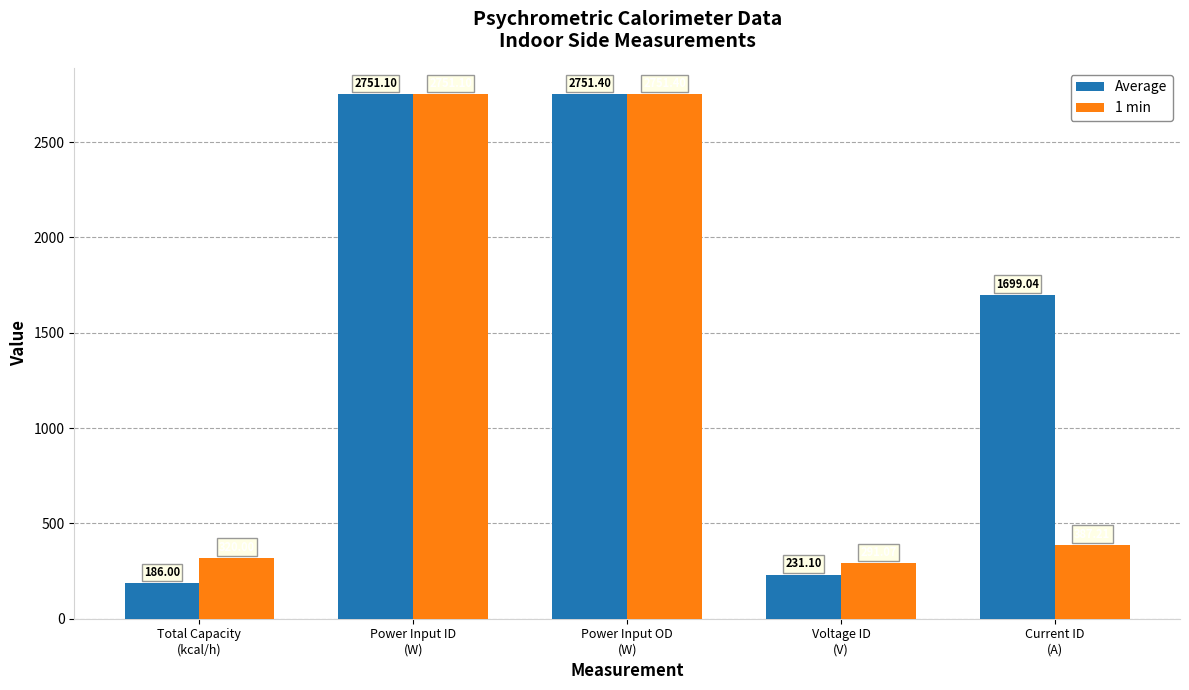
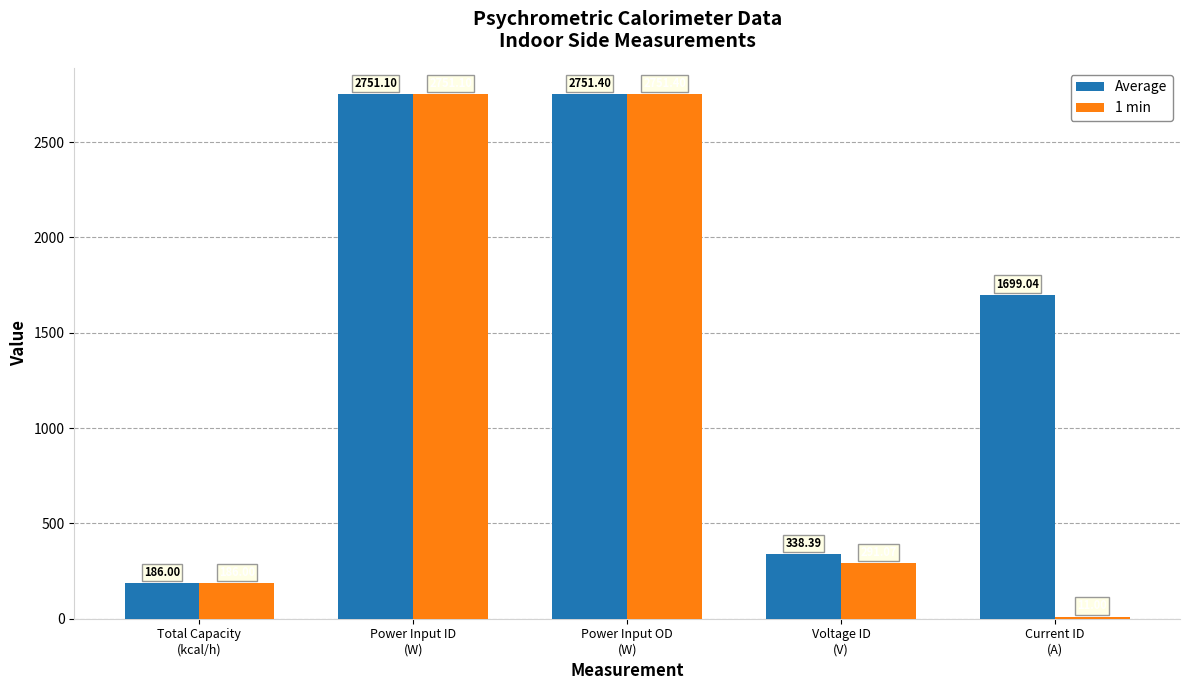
1 min, Total Capacity (kcal/h): 320 -> 190
Average, Voltage ID (V): 231.10 -> 338.39
1 min, Current ID (A): 390 -> 10
